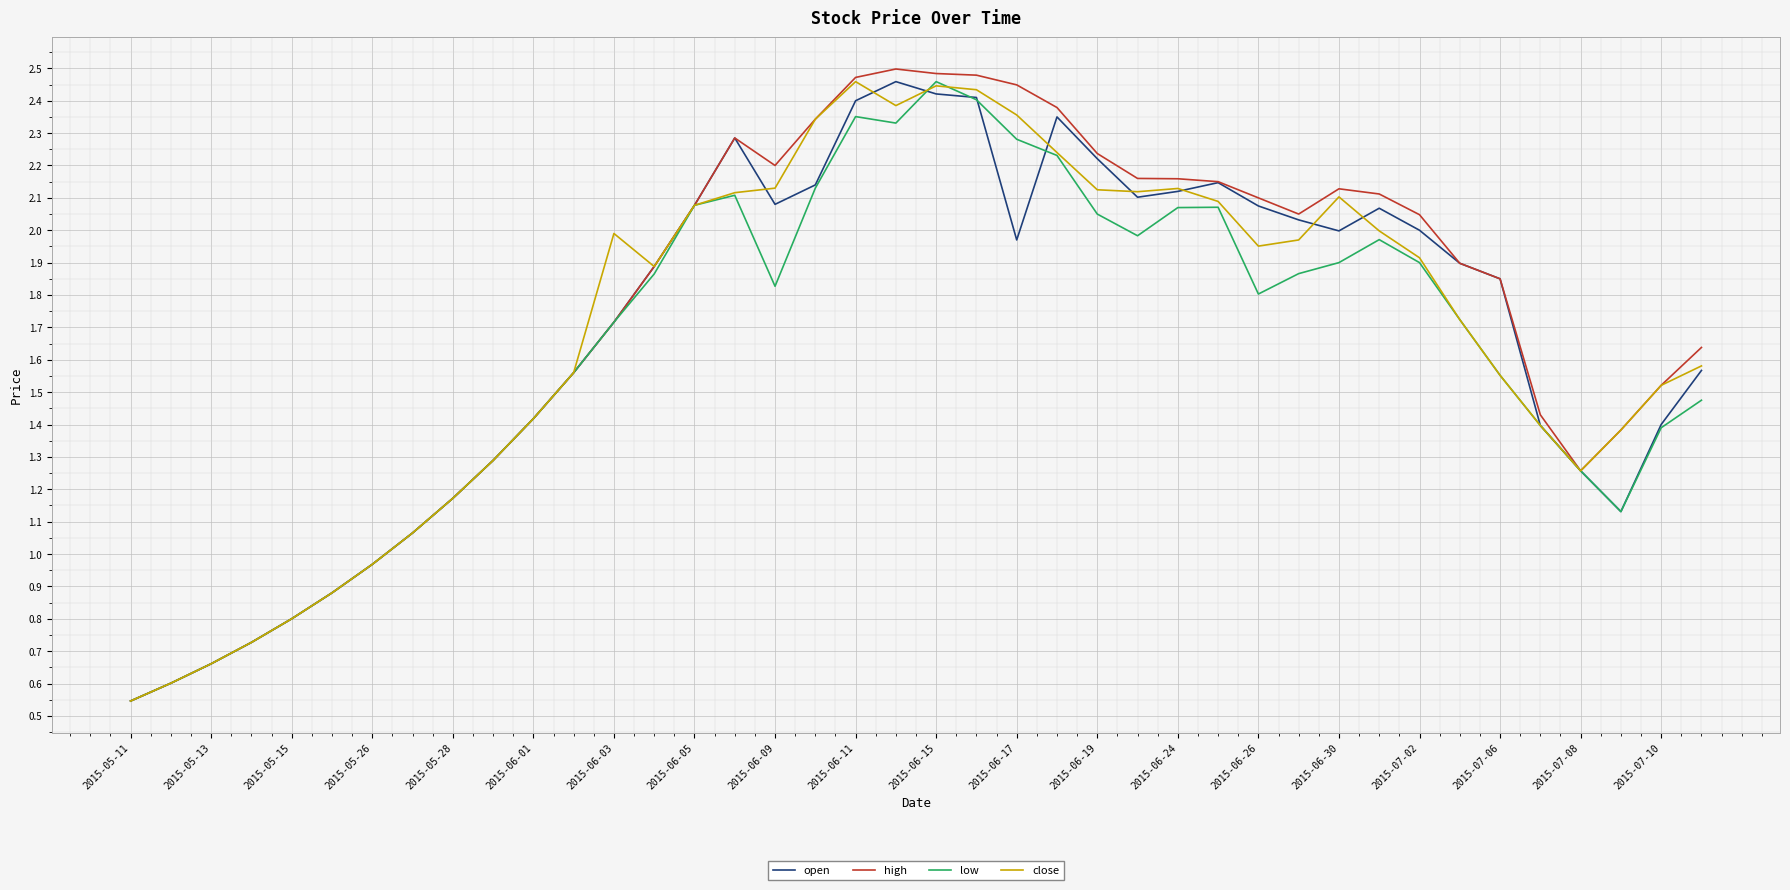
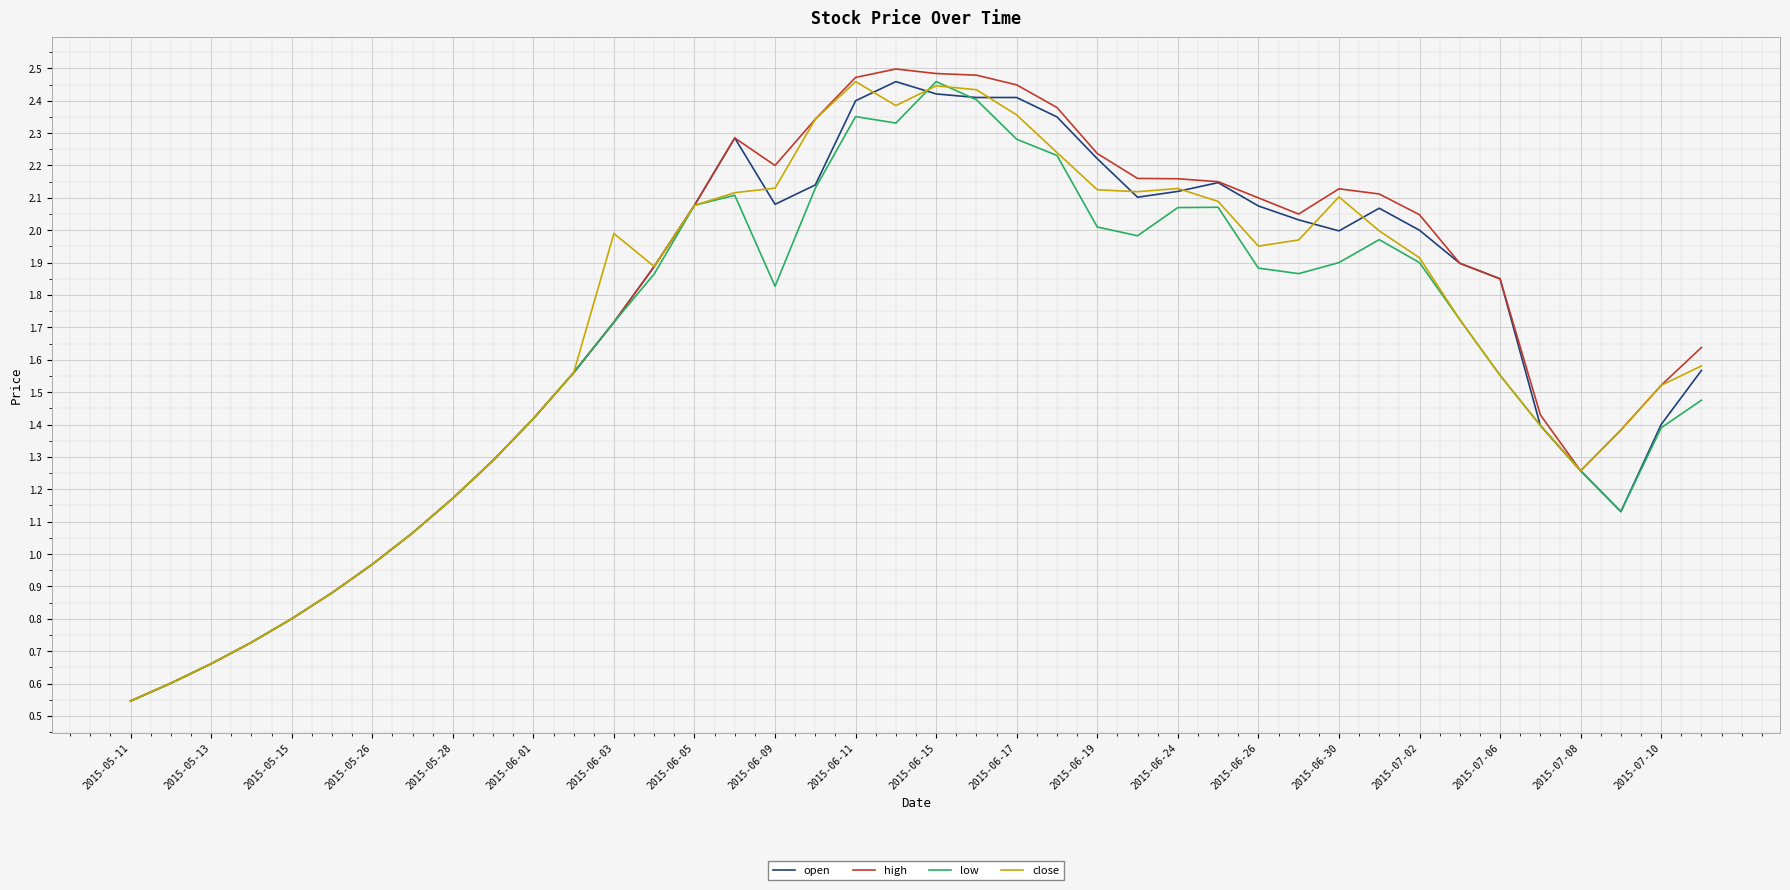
open, 2015-06-17: 1.97 -> 2.41
low, 2015-06-19: 2.05 -> 2.01
low, 2015-06-26: 1.80 -> 1.88
